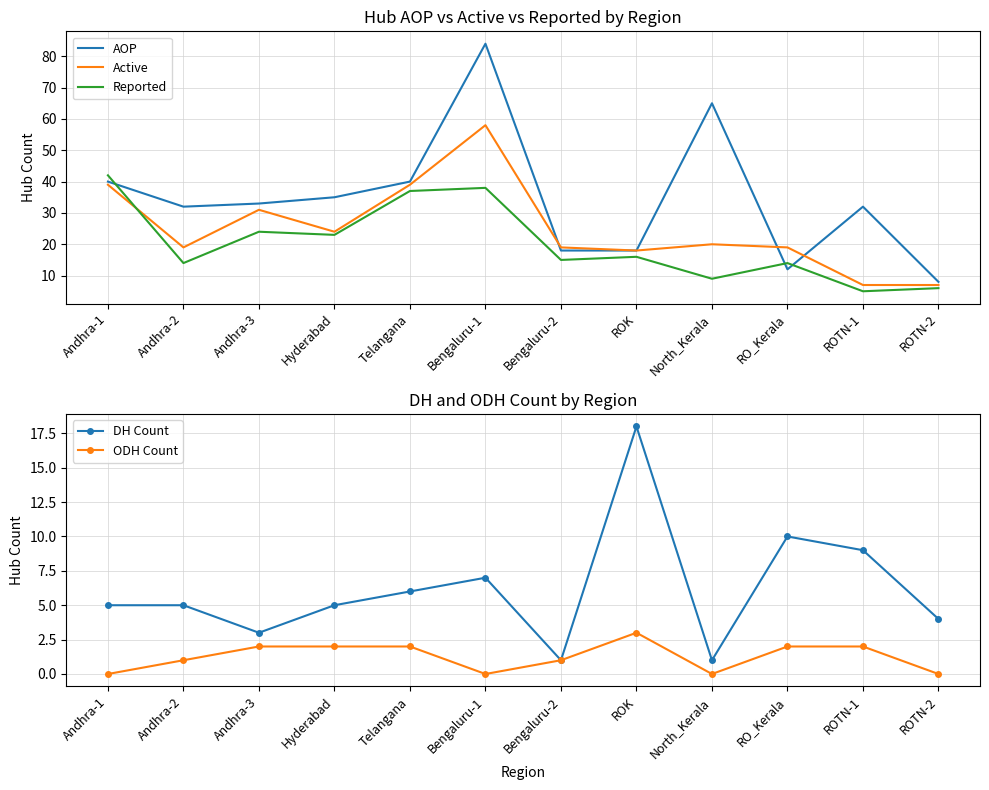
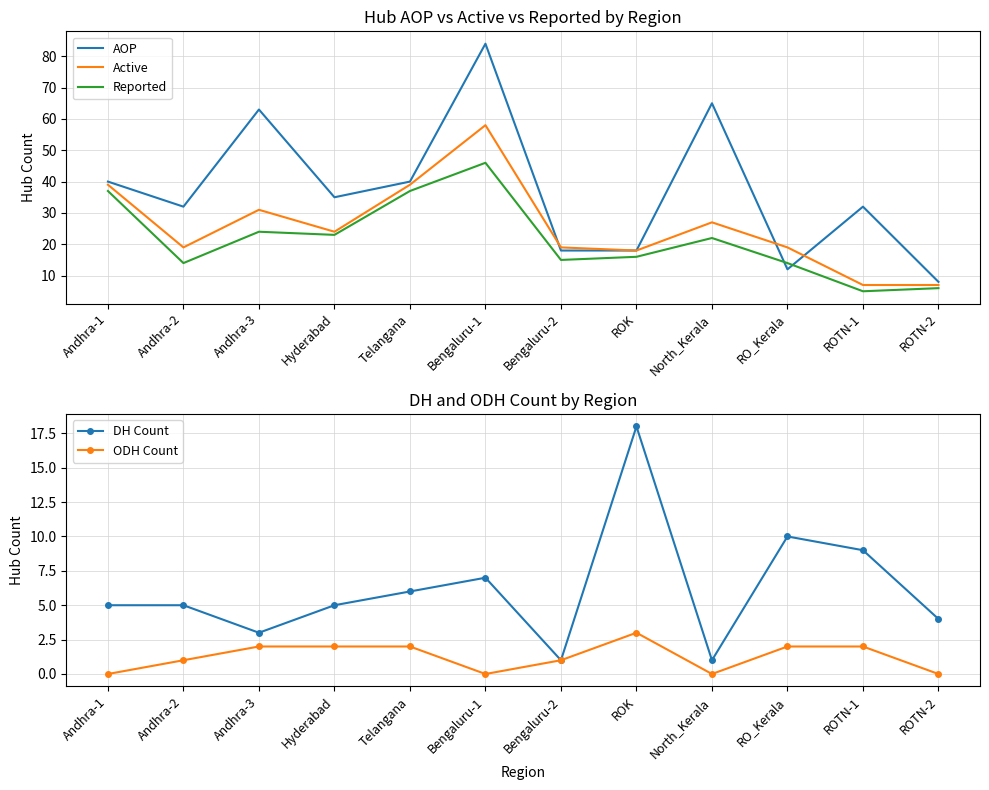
Hub AOP vs Active vs Reported by Region, Reported, Andhra-1: 42 -> 37
Hub AOP vs Active vs Reported by Region, AOP, Andhra-3: 33 -> 63
Hub AOP vs Active vs Reported by Region, Reported, Bengaluru-1: 38 -> 46
Hub AOP vs Active vs Reported by Region, Active, North_Kerala: 20 -> 27
Hub AOP vs Active vs Reported by Region, Reported, North_Kerala: 9 -> 22
